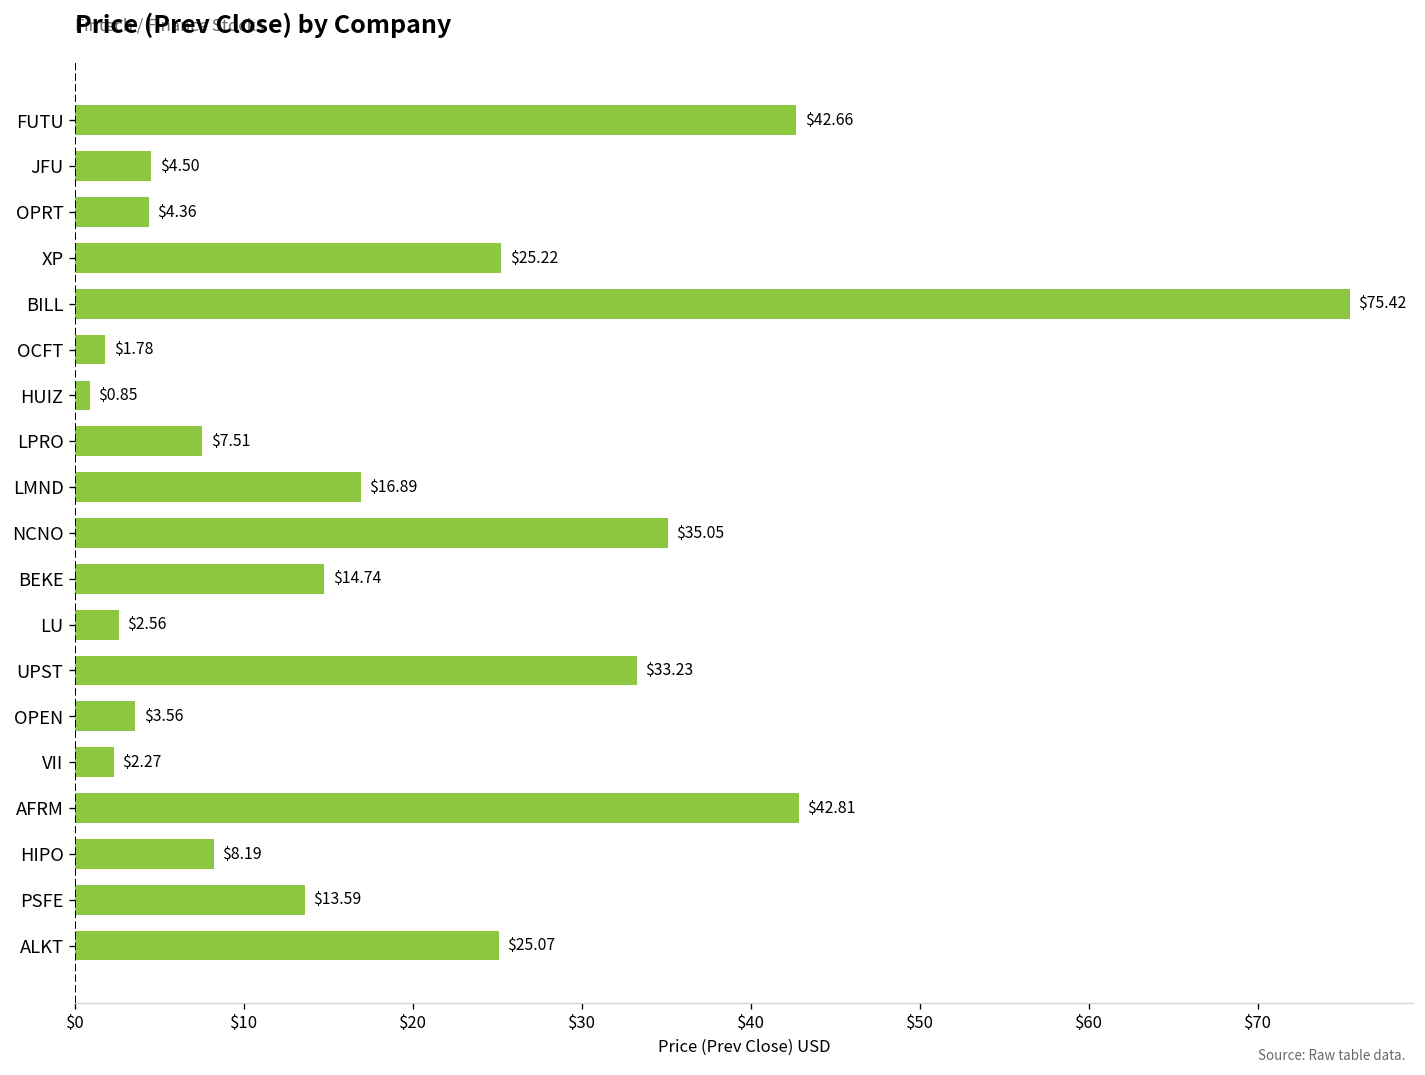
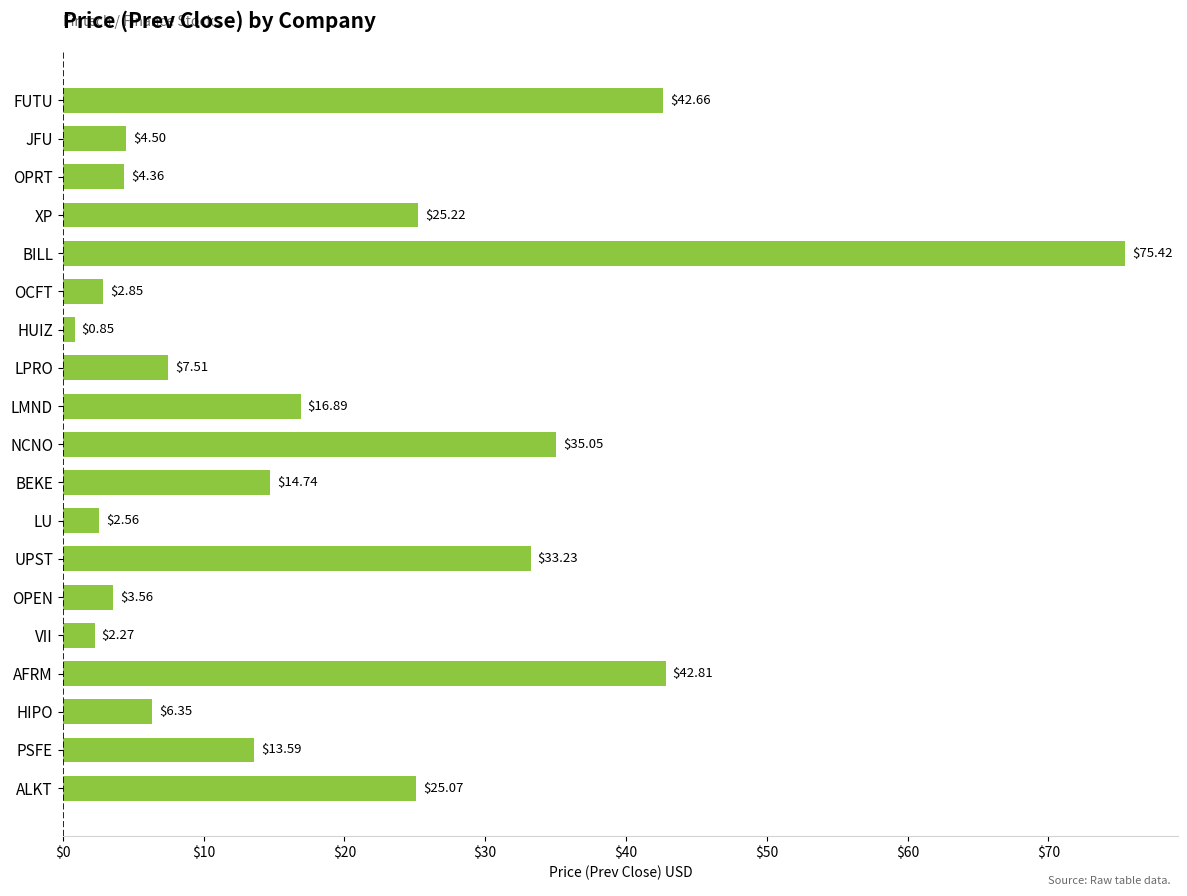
OCFT: $1.78 -> $2.85
HIPO: $8.19 -> $6.35
